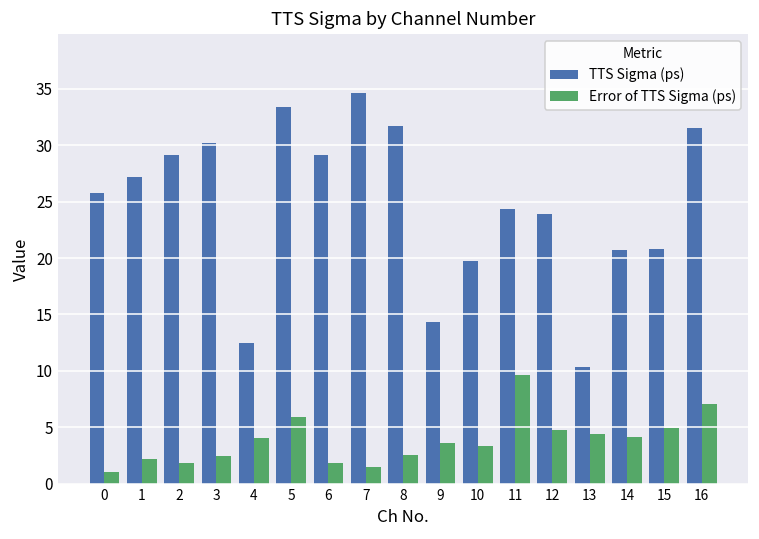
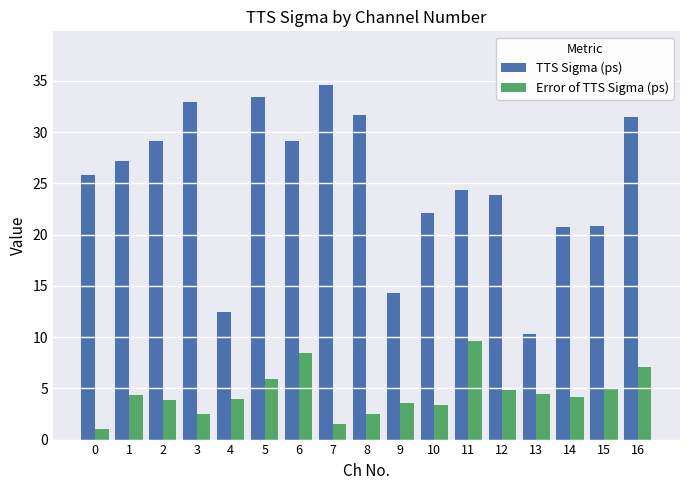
Error of TTS Sigma (ps), 1: 2.1 -> 4.4
Error of TTS Sigma (ps), 2: 1.8 -> 3.9
TTS Sigma (ps), 3: 30.2 -> 33.0
Error of TTS Sigma (ps), 6: 1.8 -> 8.4
TTS Sigma (ps), 10: 19.8 -> 22.1
